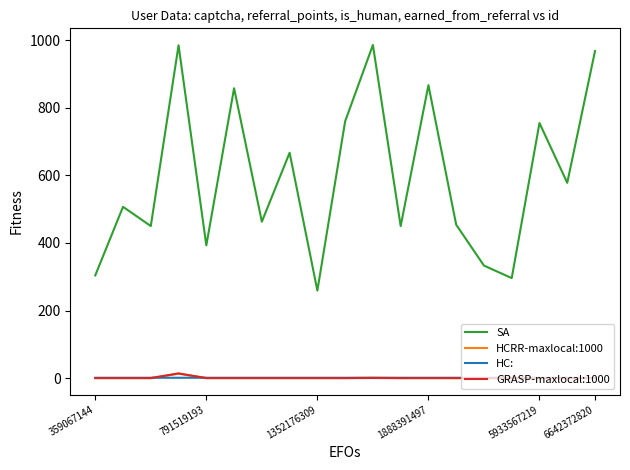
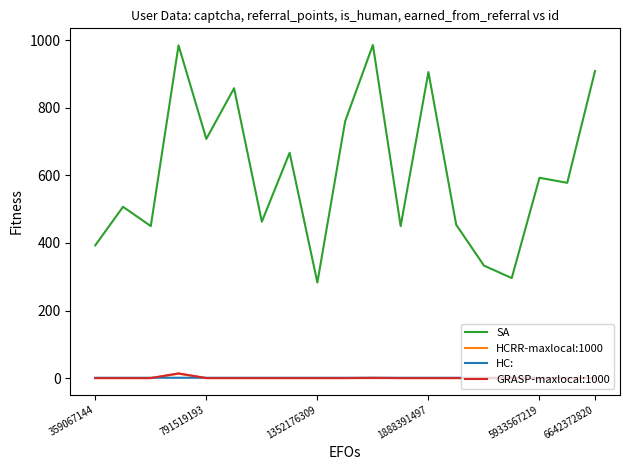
SA, 359067144: 300 -> 390
SA, 791519193: 390 -> 710
SA, 1352176309: 260 -> 280
SA, 1888391497: 870 -> 910
SA, 5933567219: 760 -> 590
SA, 6642372820: 970 -> 910
